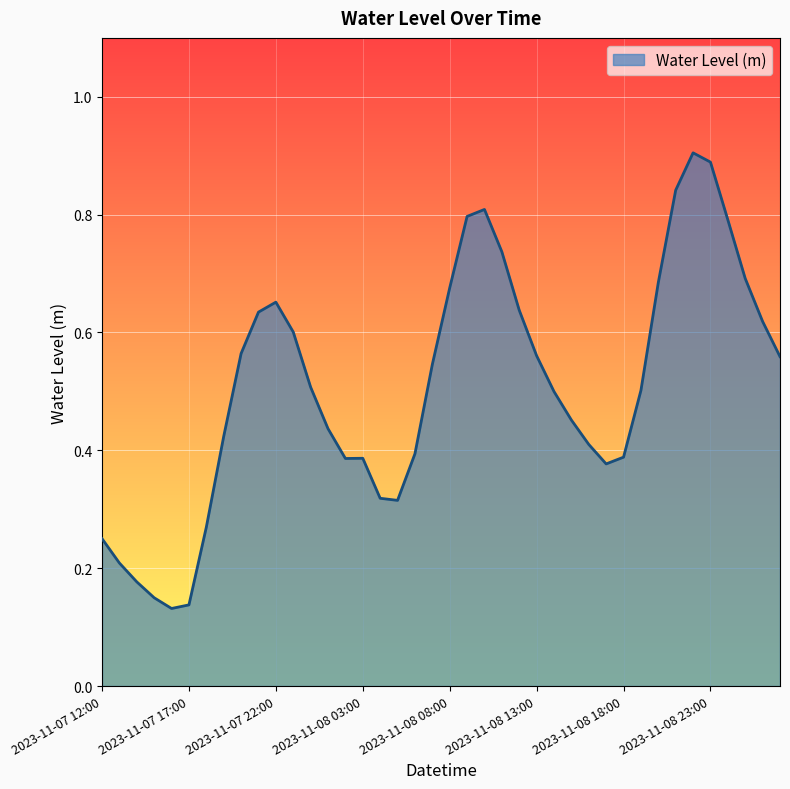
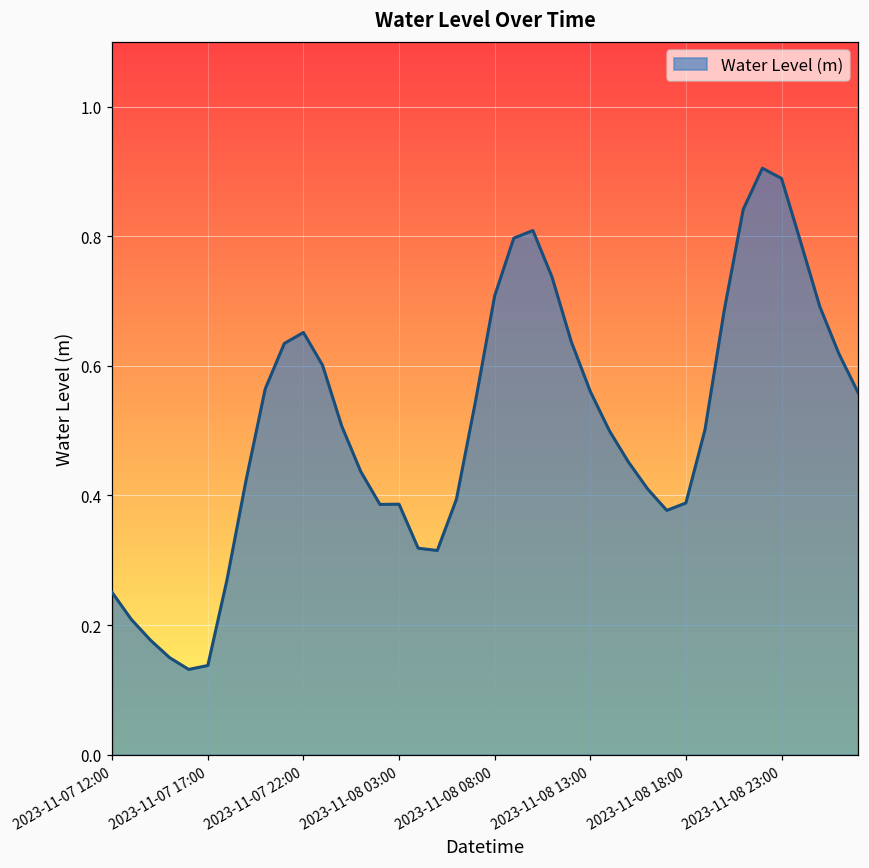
2023-11-08 08:00: 0.68 -> 0.71
